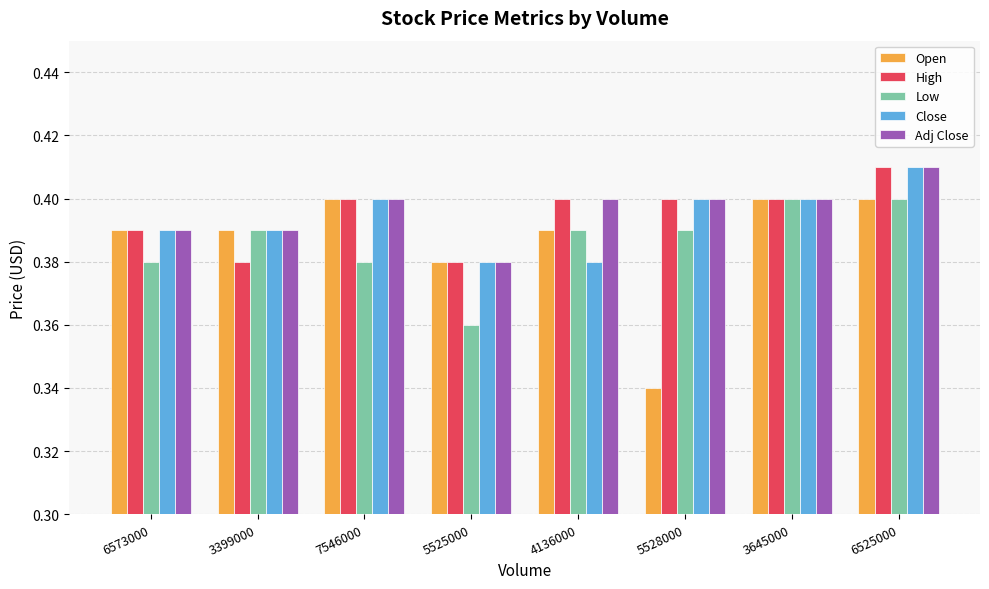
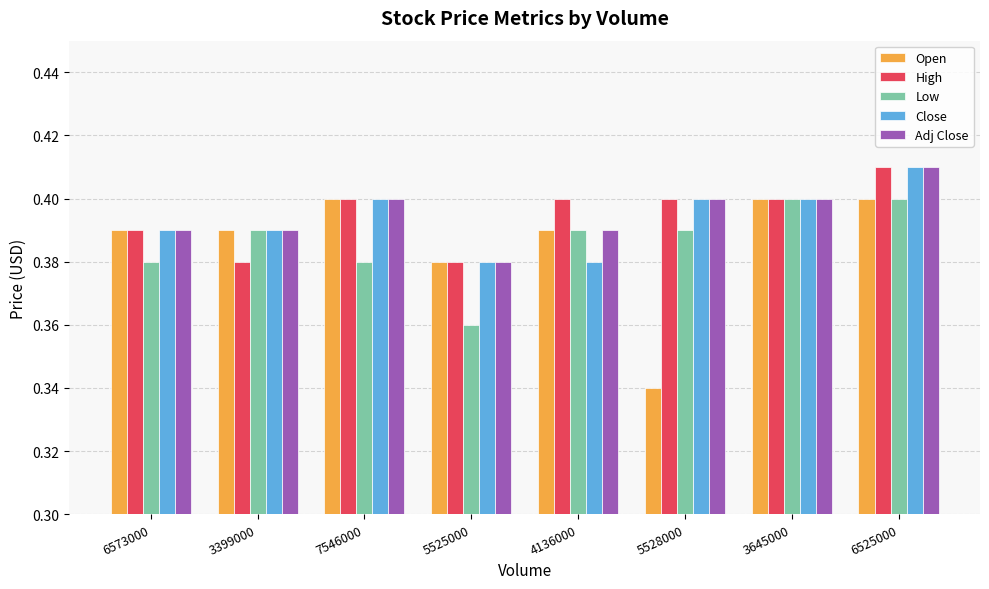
Adj Close, 4136000: 0.40 -> 0.39
